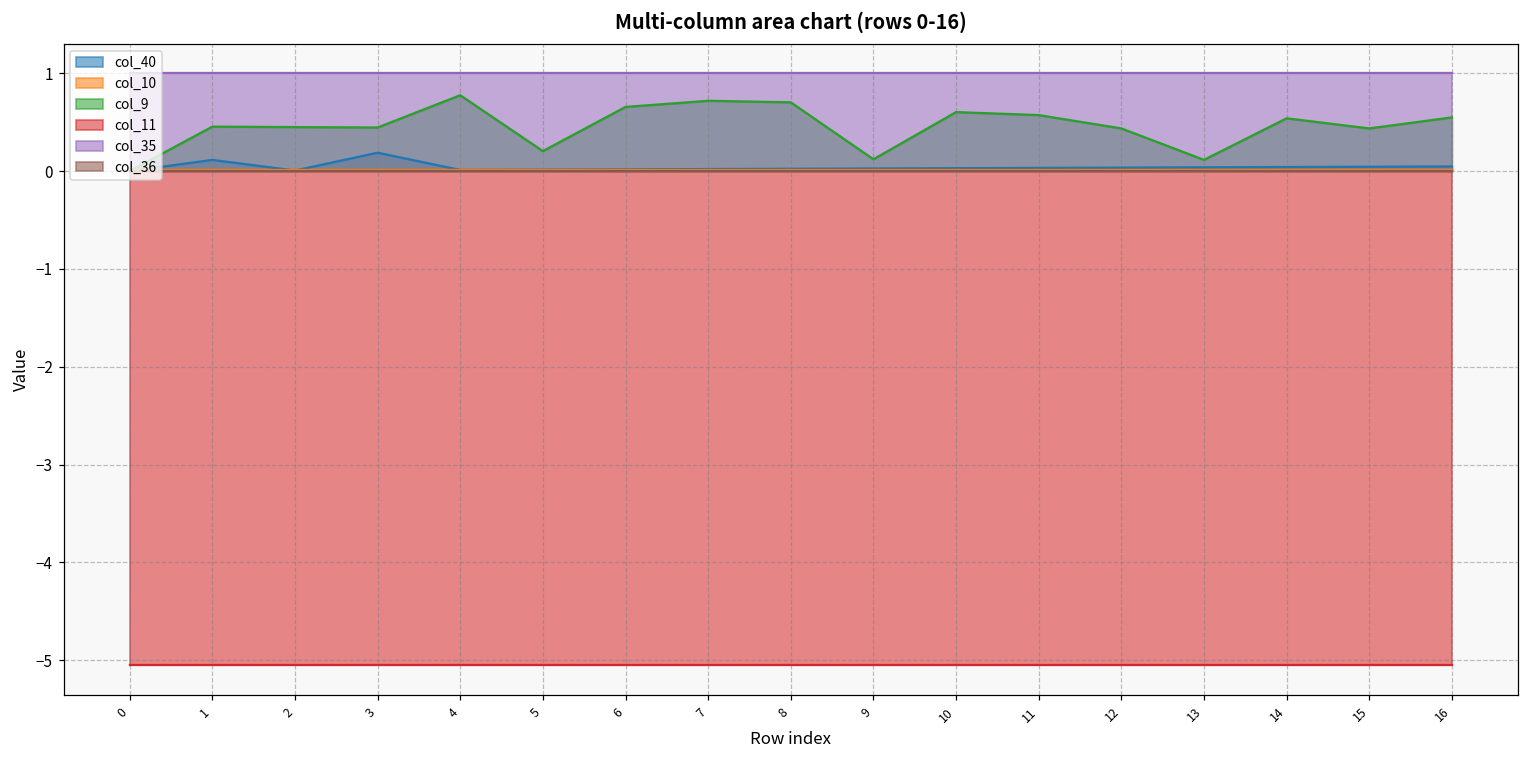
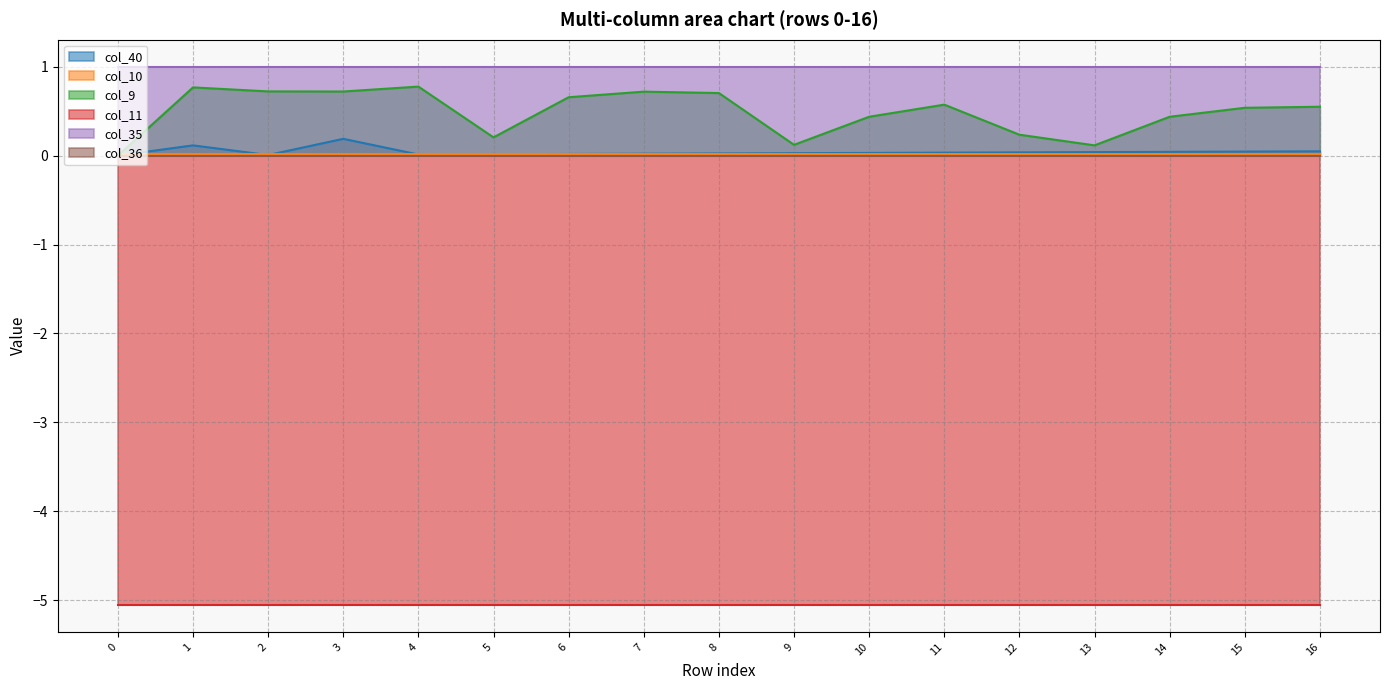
col_9, 1: 0.5 -> 0.8
col_9, 2: 0.4 -> 0.7
col_9, 3: 0.4 -> 0.7
col_9, 10: 0.6 -> 0.4
col_9, 12: 0.4 -> 0.2
col_9, 14: 0.5 -> 0.4
col_9, 15: 0.4 -> 0.5
